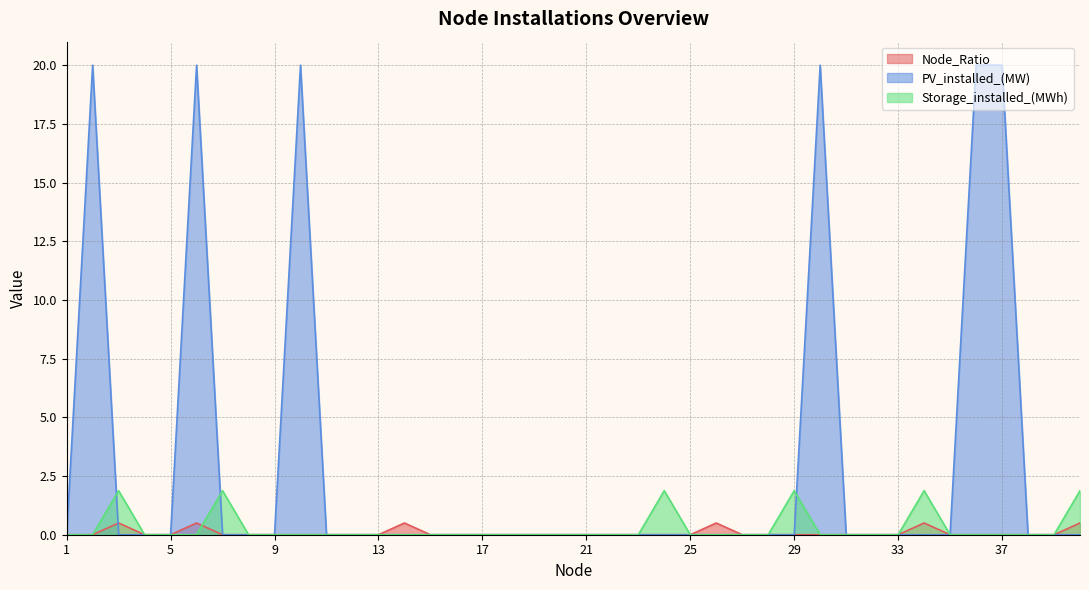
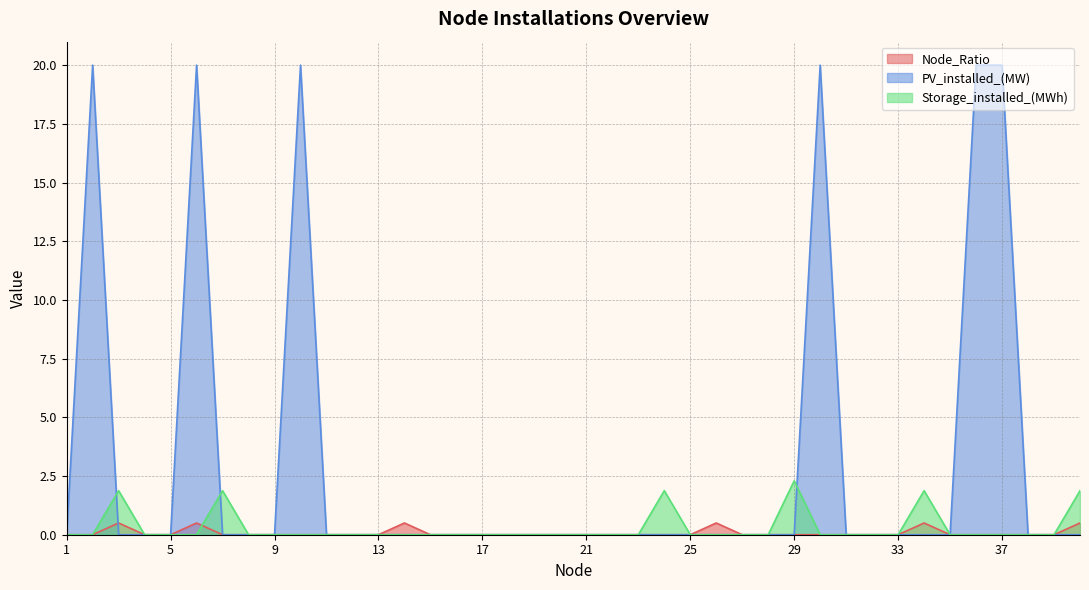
Storage_installed_(MWh), 29: 1.9 -> 2.3
